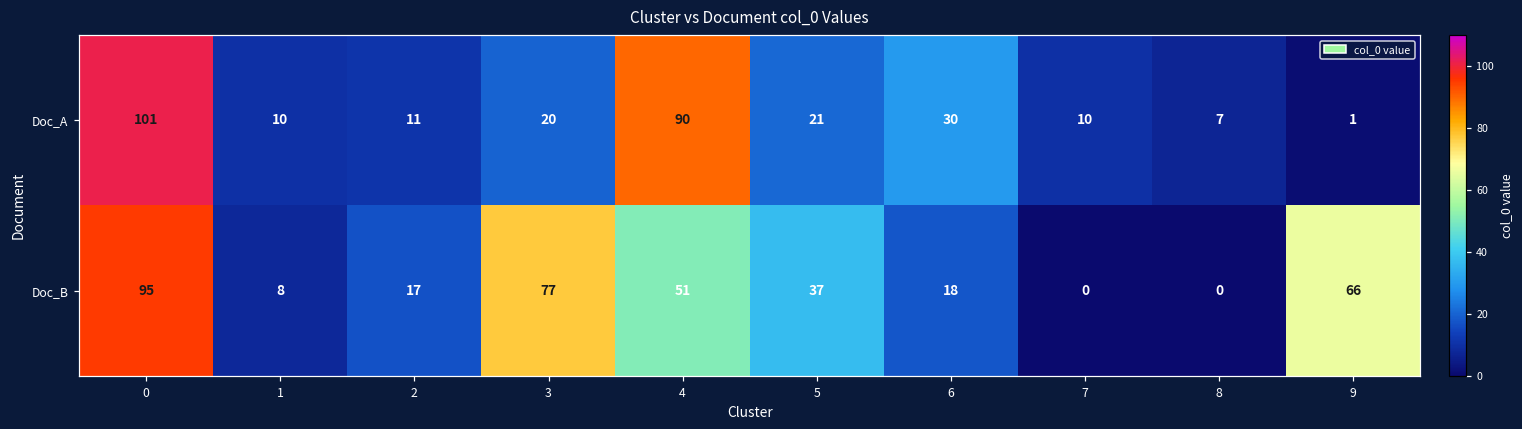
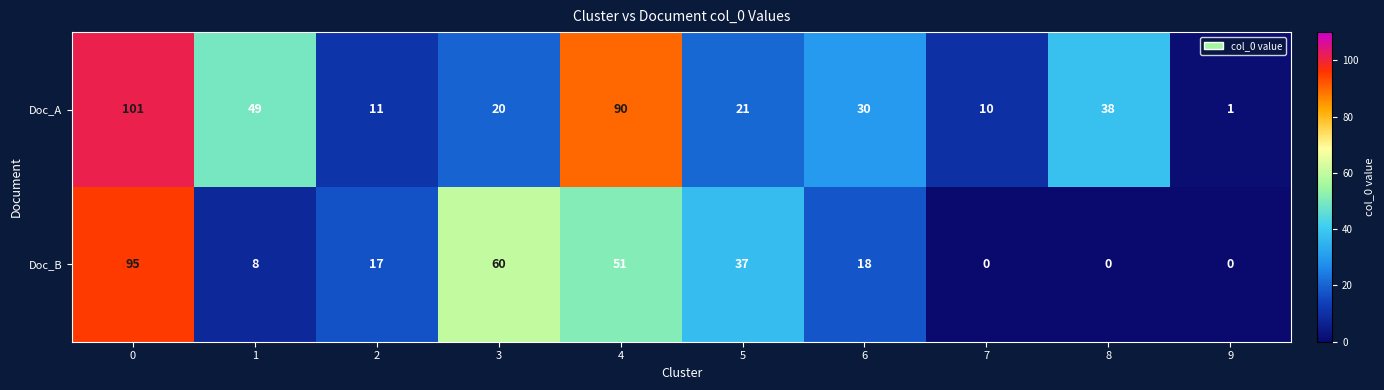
Doc_A, 1: 10 -> 49
Doc_A, 8: 7 -> 38
Doc_B, 3: 77 -> 60
Doc_B, 9: 66 -> 0
